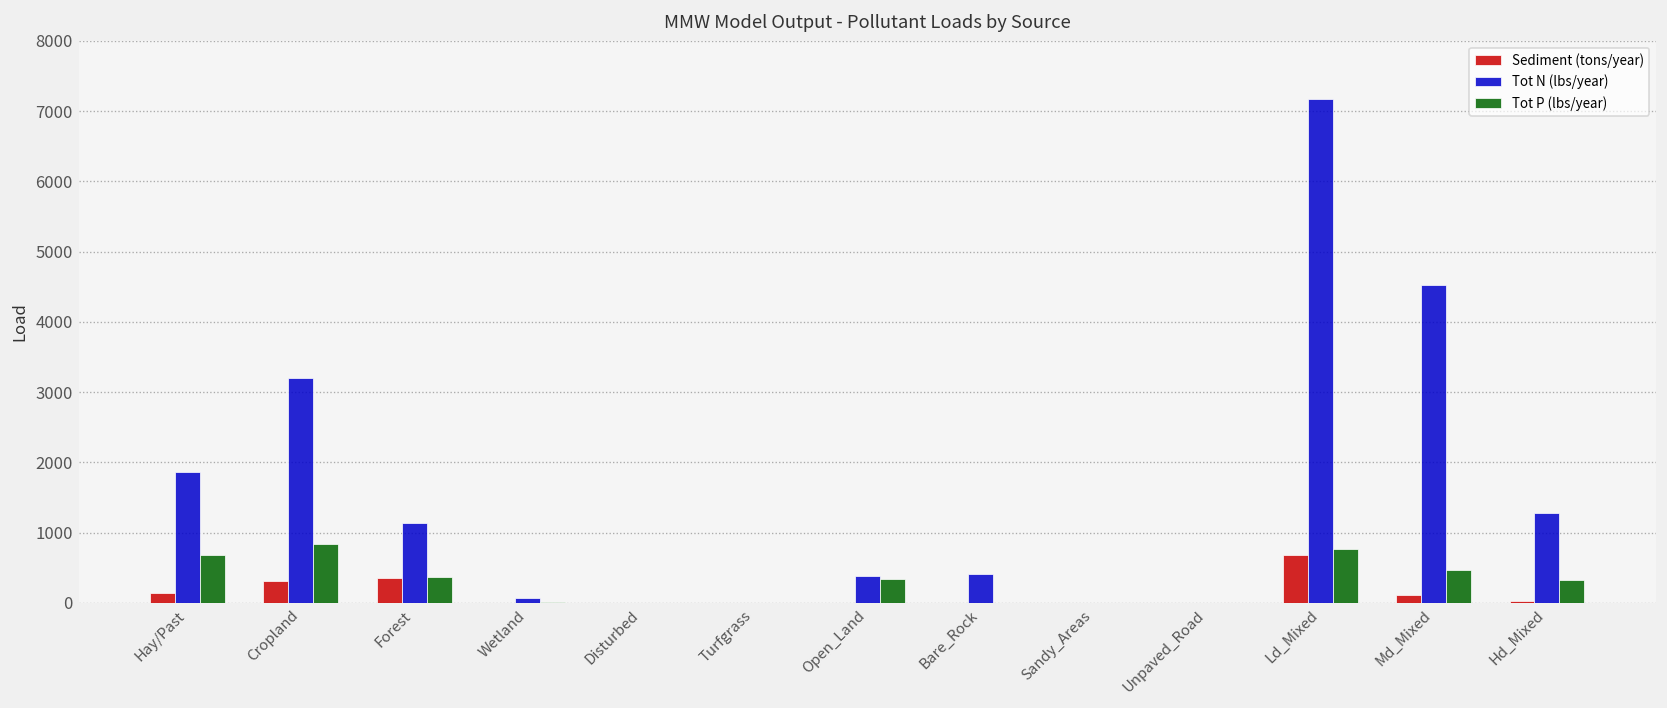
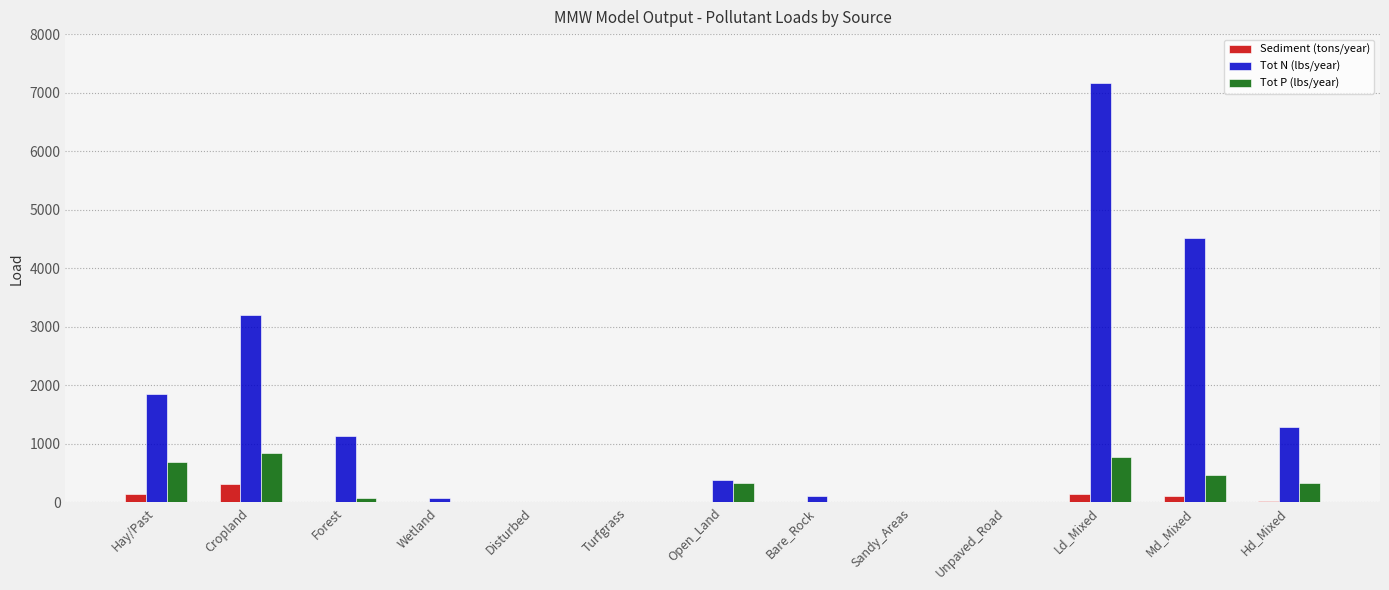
Sediment (tons/year), Forest: 400 -> 0
Tot P (lbs/year), Forest: 400 -> 100
Tot N (lbs/year), Bare_Rock: 400 -> 100
Sediment (tons/year), Ld_Mixed: 700 -> 100
